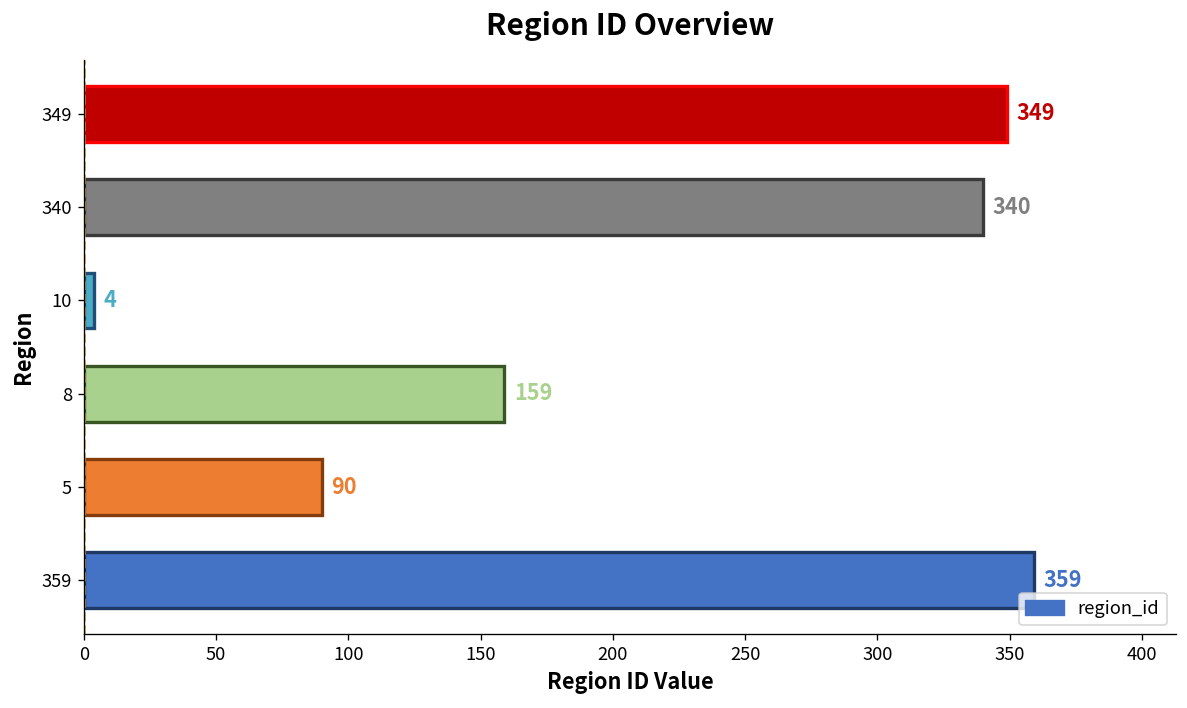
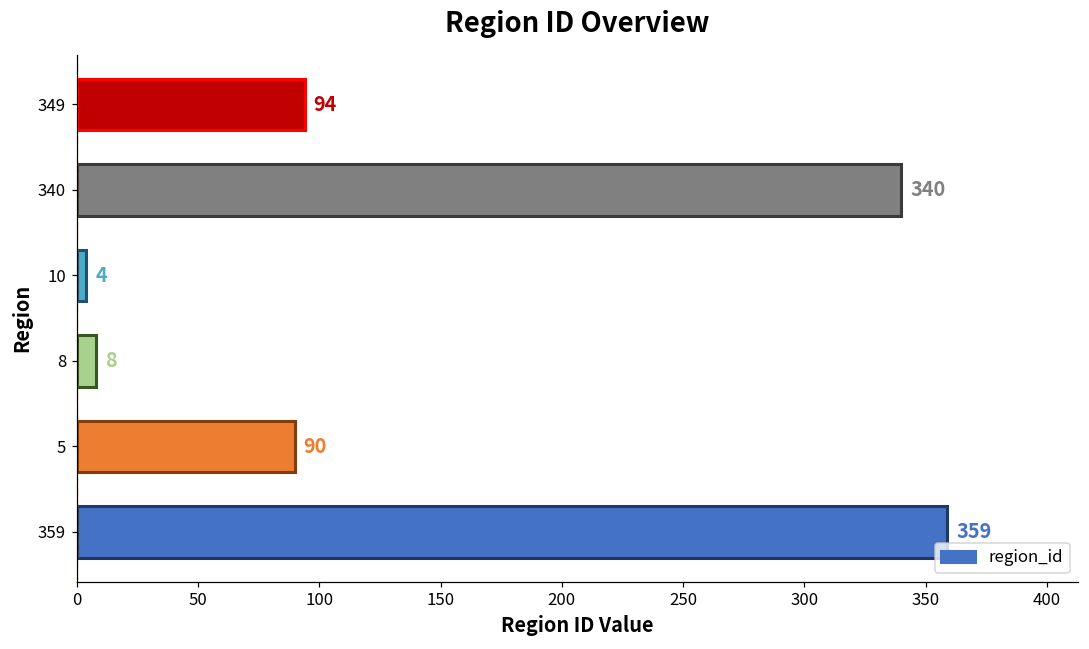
349: 349 -> 94
8: 159 -> 8
